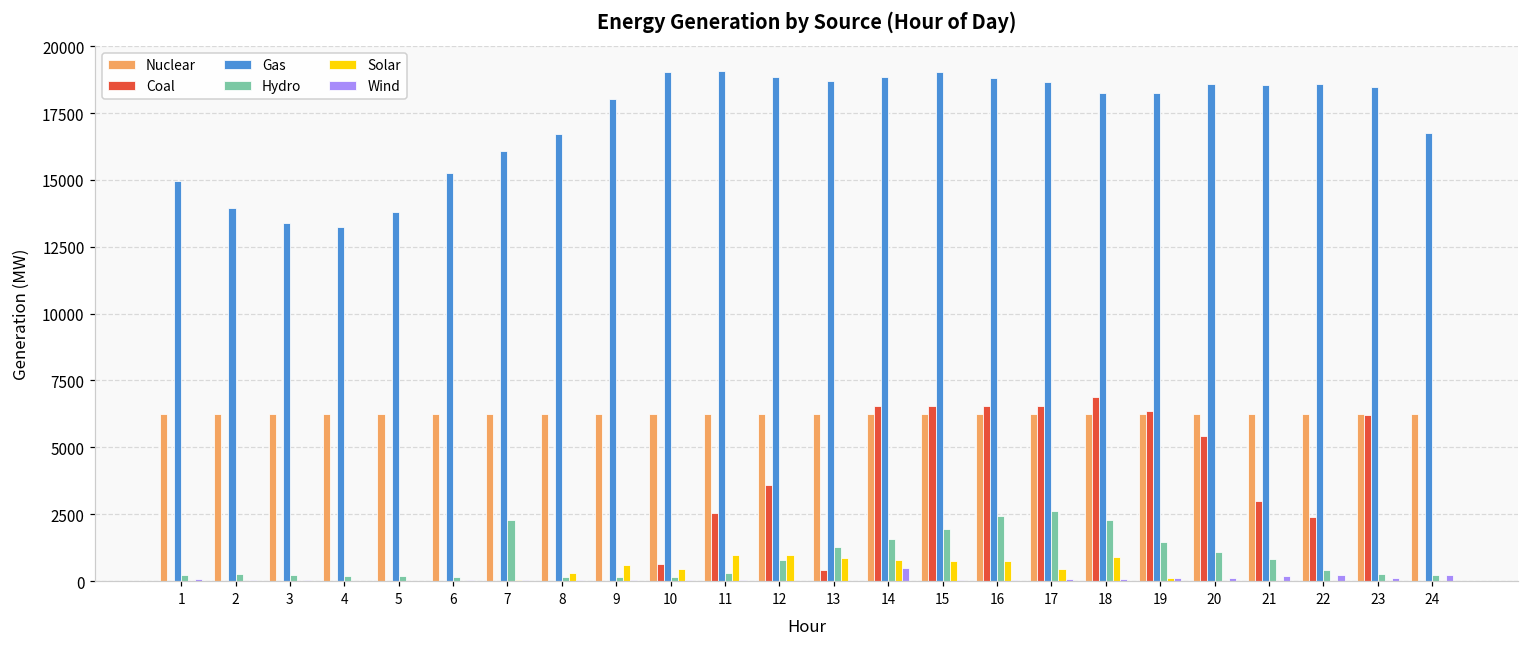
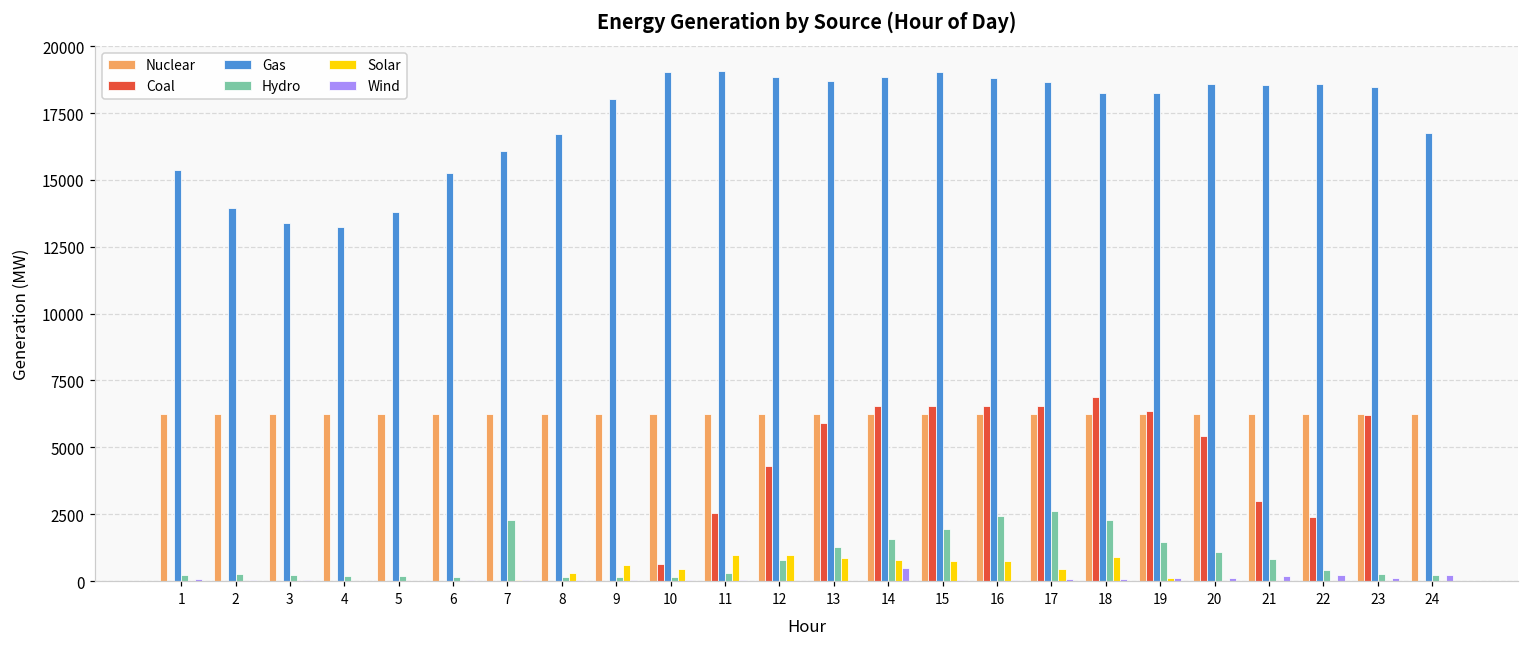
Gas, 1: 15000 -> 15400
Coal, 12: 3600 -> 4300
Coal, 13: 400 -> 5900
